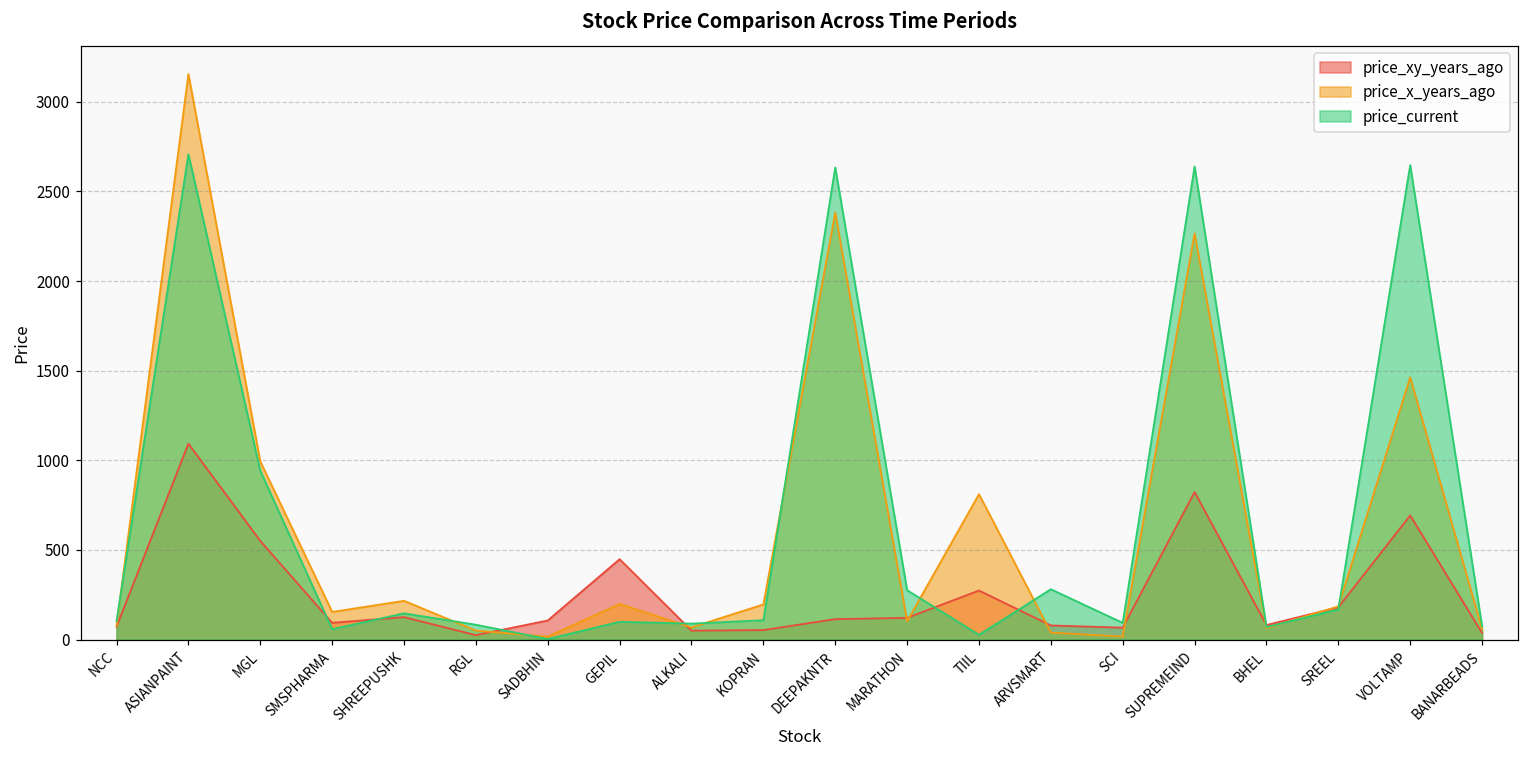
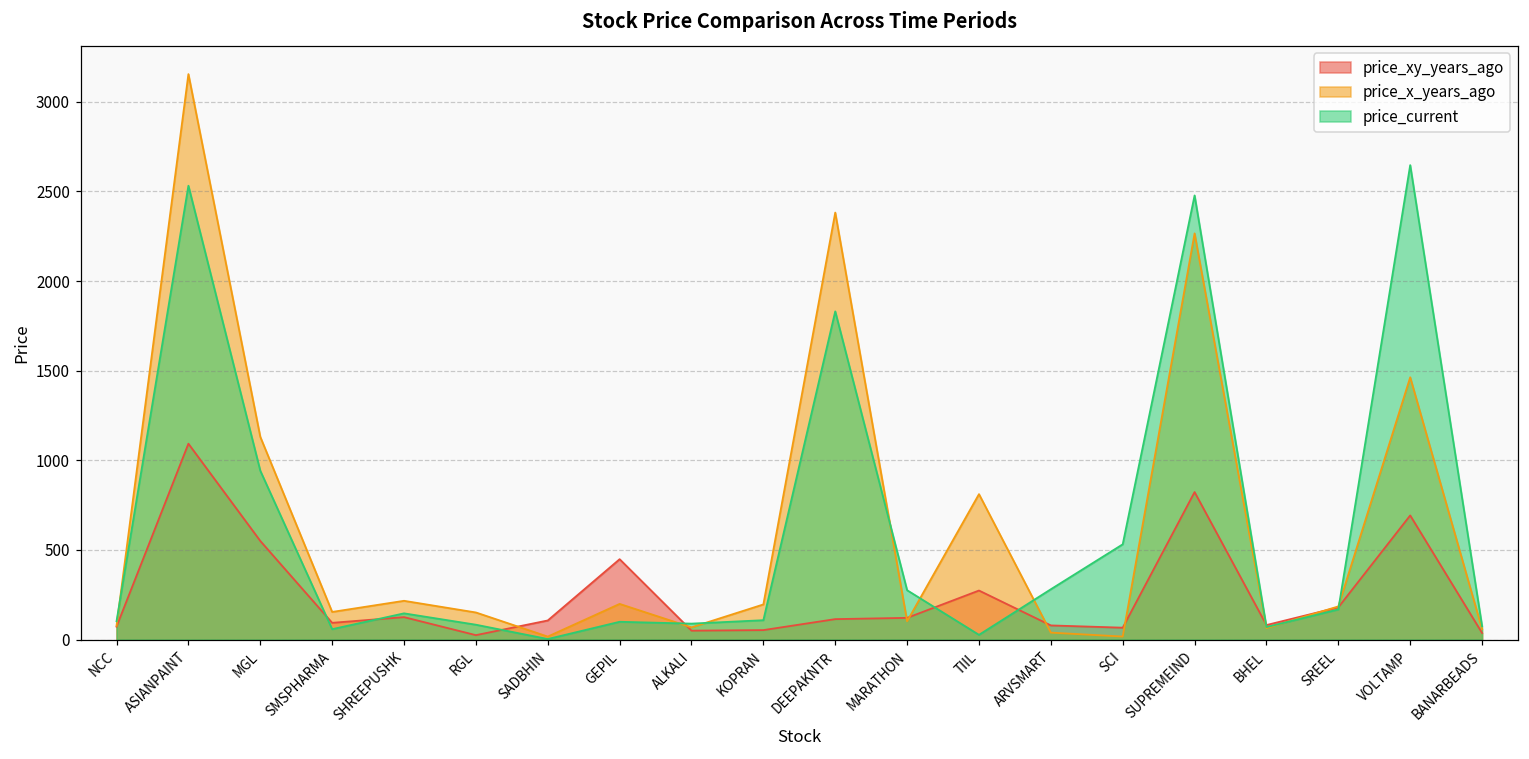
price_current, ASIANPAINT: 2710 -> 2530
price_x_years_ago, MGL: 990 -> 1130
price_x_years_ago, RGL: 50 -> 150
price_current, DEEPAKNTR: 2630 -> 1830
price_current, SCI: 90 -> 530
price_current, SUPREMEIND: 2640 -> 2480
